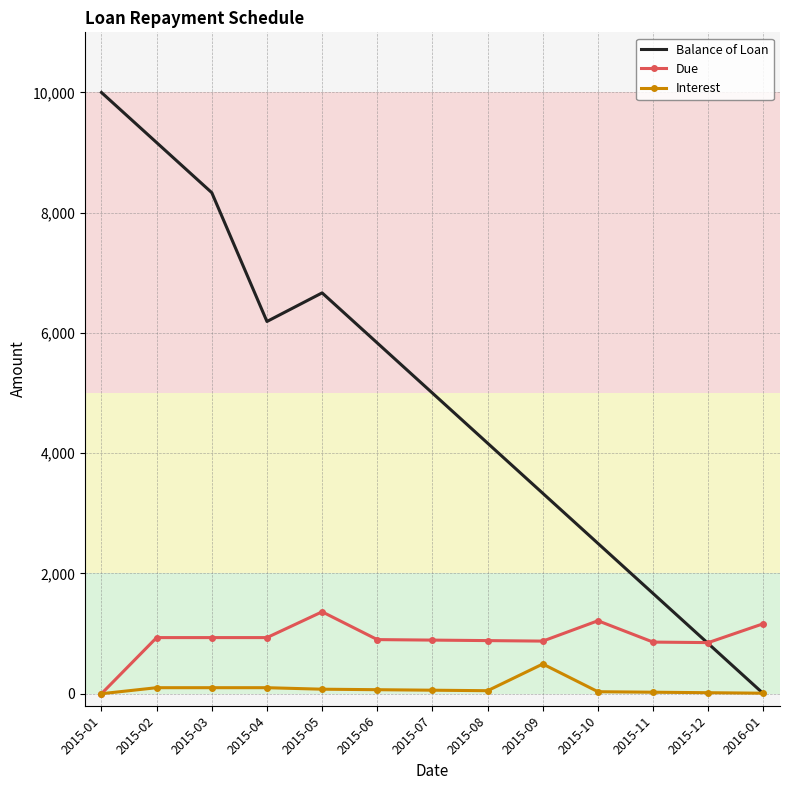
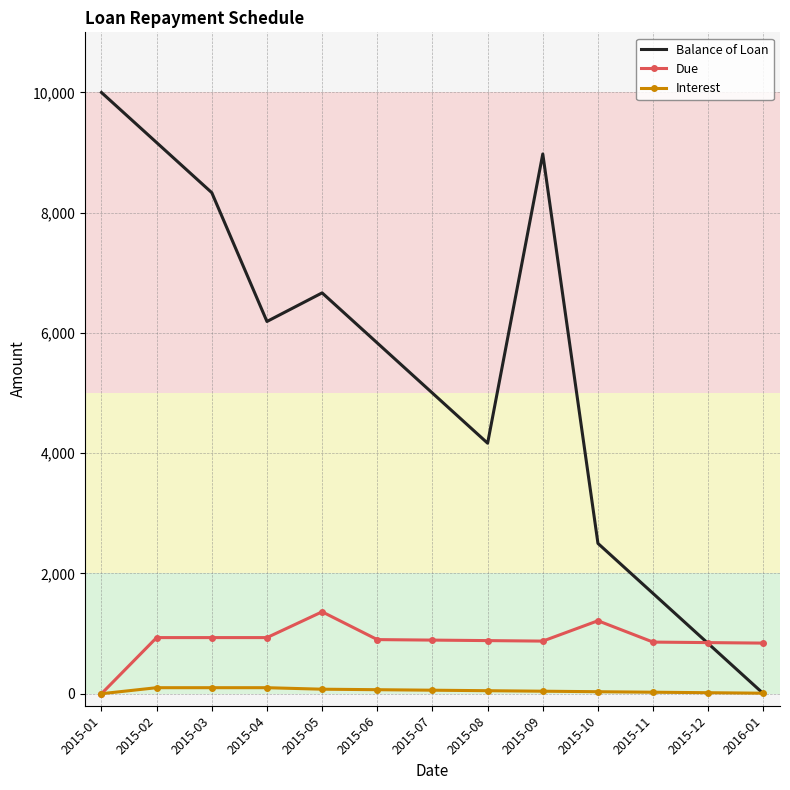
Balance of Loan, 2015-09: 3,300 -> 9,000
Interest, 2015-09: 500 -> 0
Due, 2016-01: 1,200 -> 800
